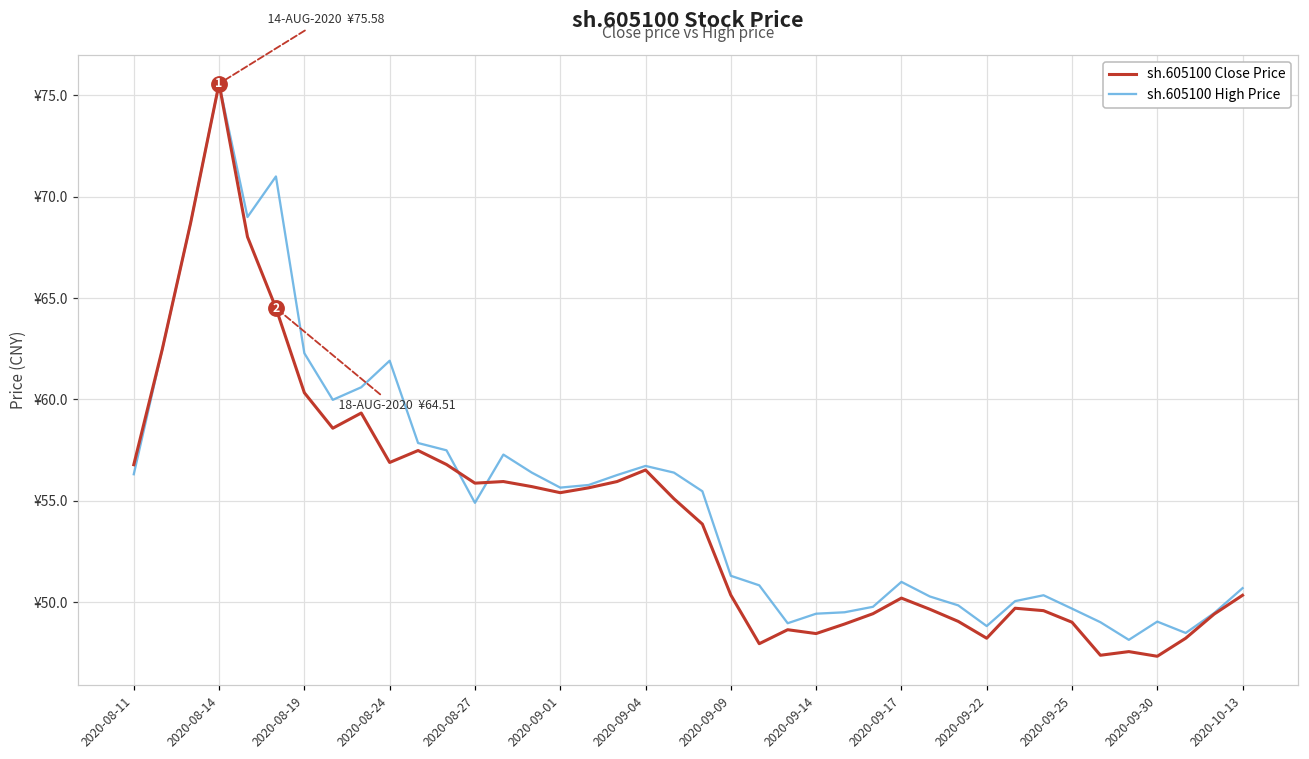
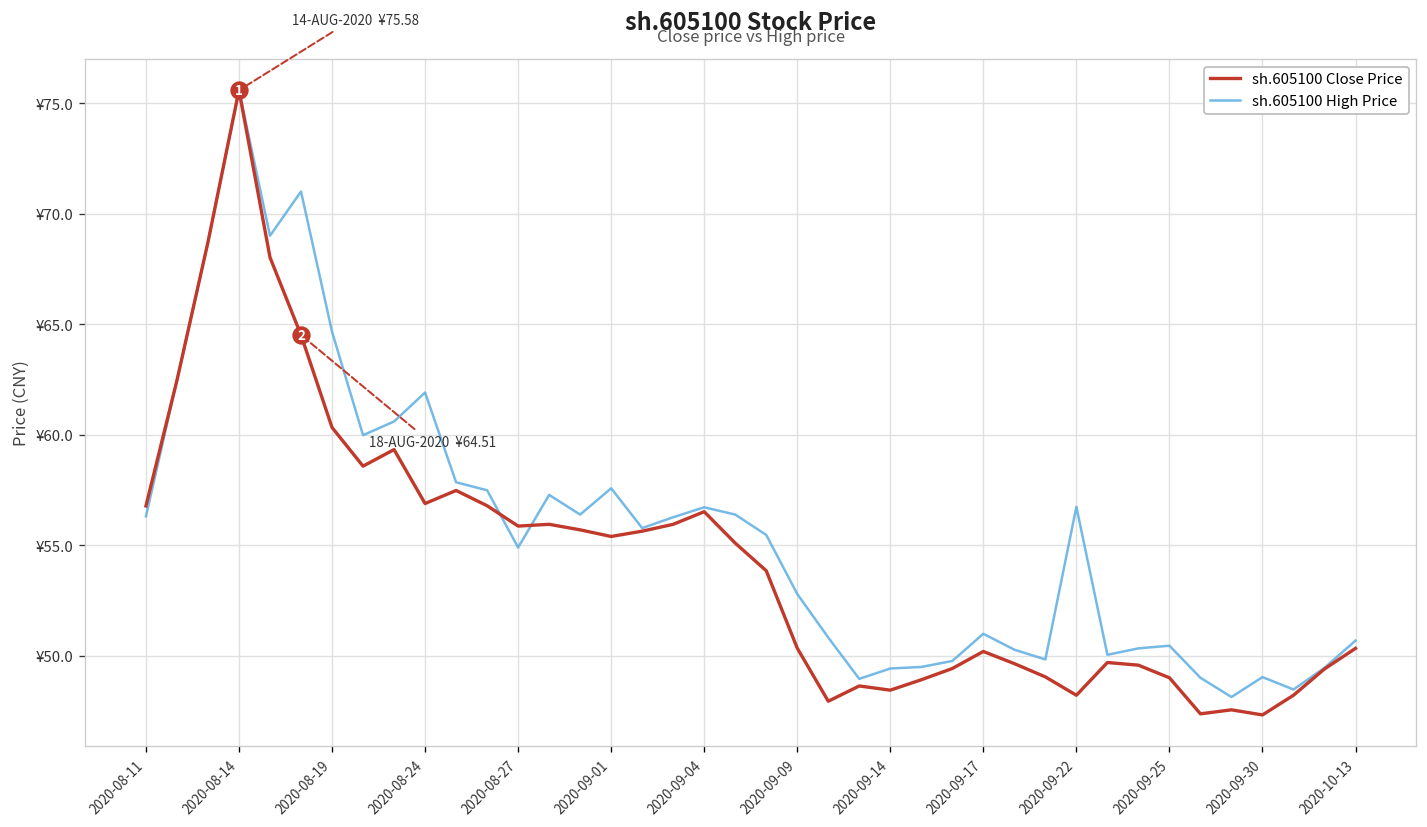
sh.605100 High Price, 2020-08-19: ¥62.3 -> ¥64.7
sh.605100 High Price, 2020-09-01: ¥55.7 -> ¥57.6
sh.605100 High Price, 2020-09-09: ¥51.3 -> ¥52.8
sh.605100 High Price, 2020-09-22: ¥48.8 -> ¥56.7
sh.605100 High Price, 2020-09-25: ¥49.7 -> ¥50.5
